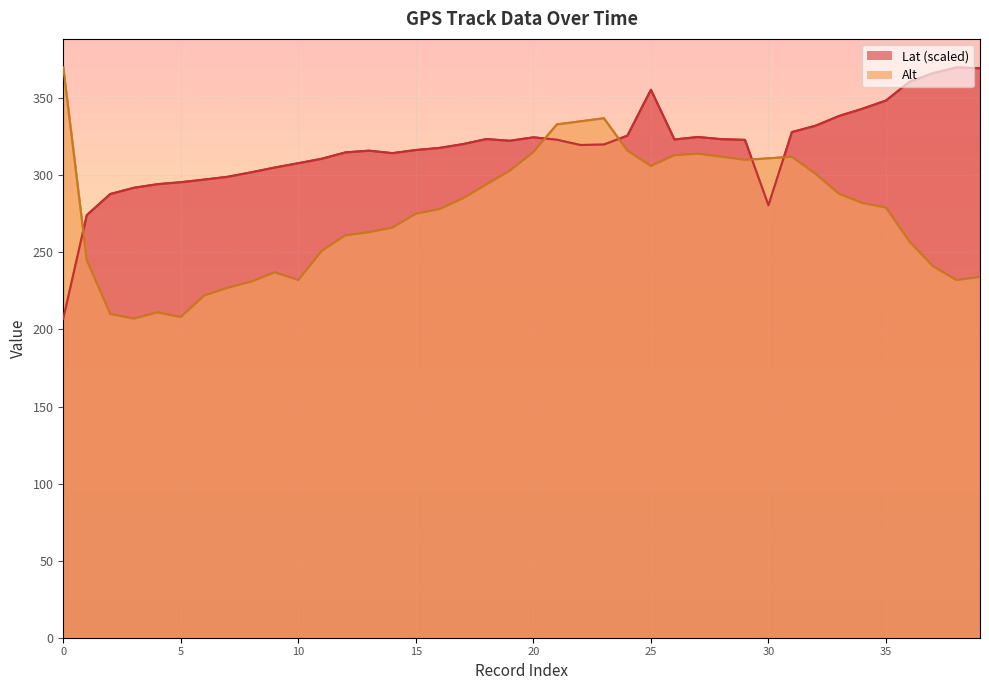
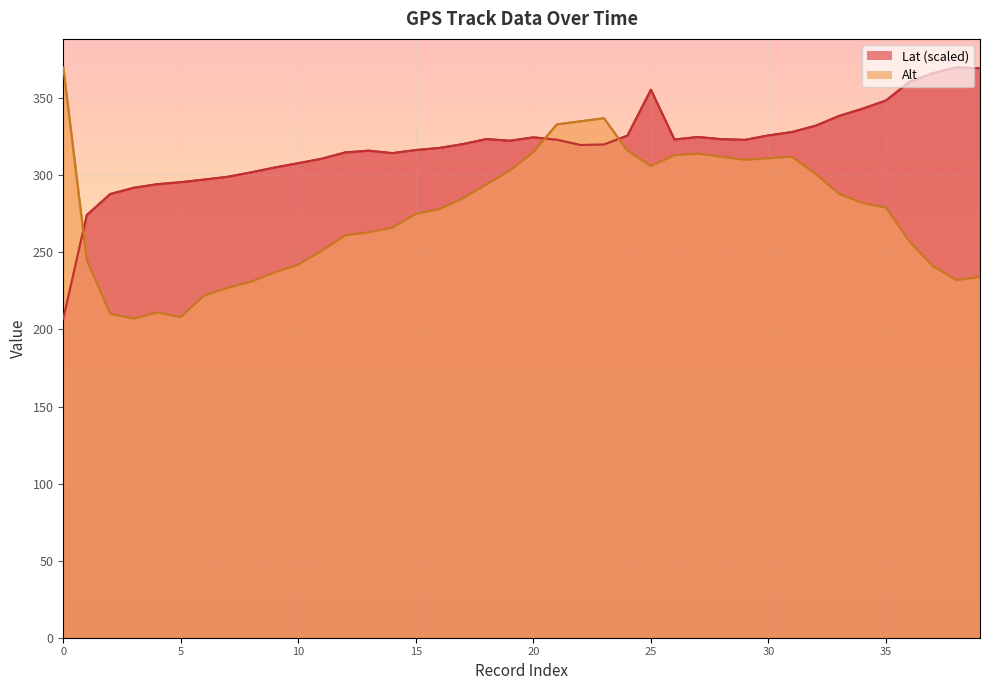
Alt, 10: 232 -> 242
Lat (scaled), 30: 281 -> 326
